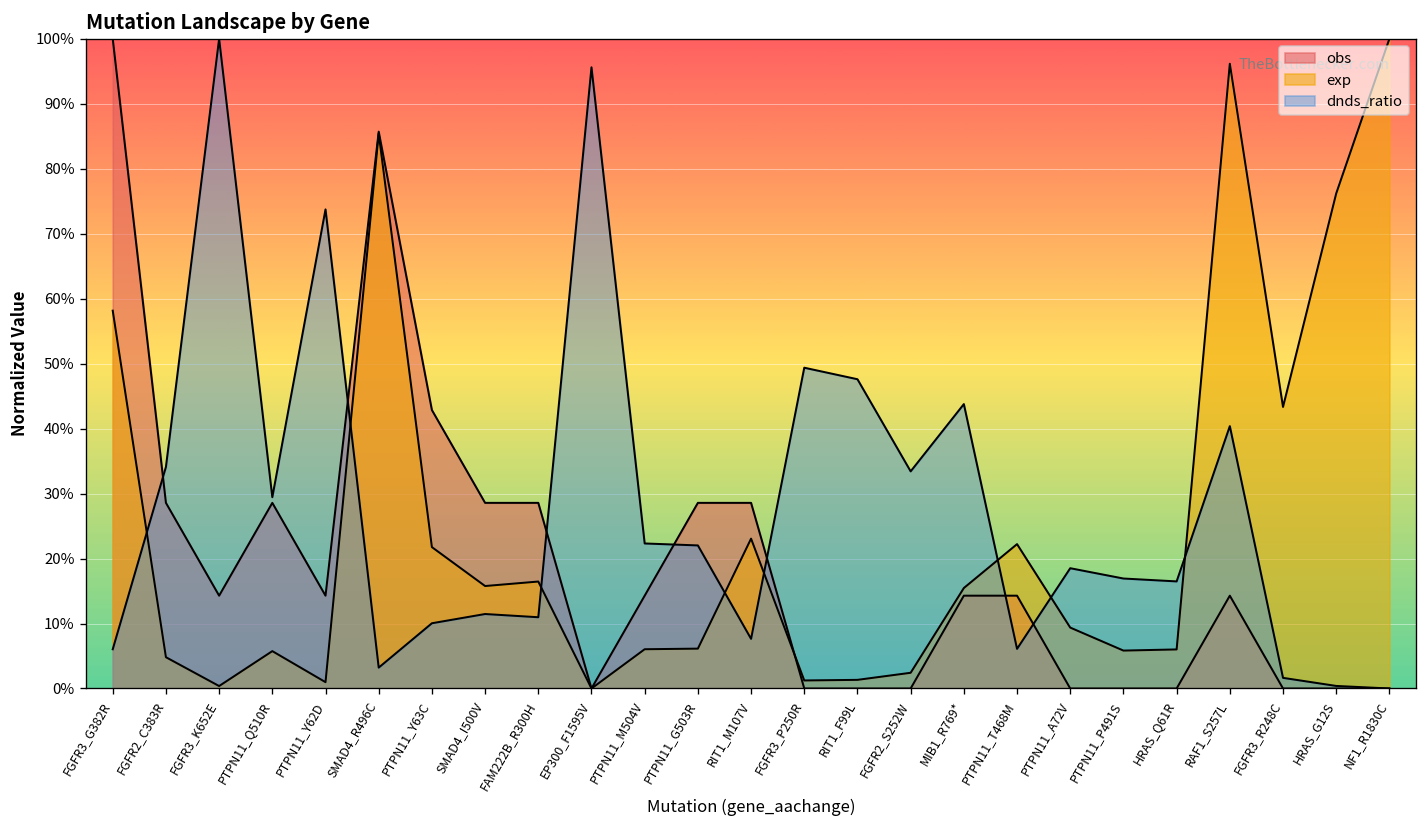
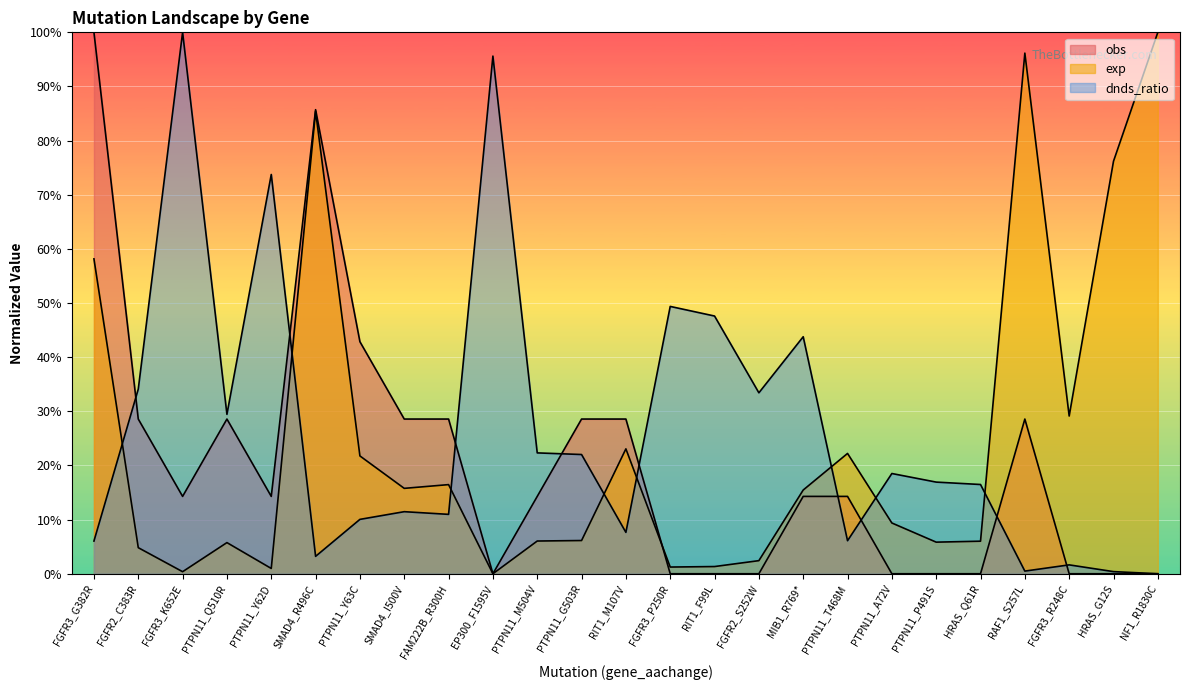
obs, RAF1_S257L: 14% -> 29%
dnds_ratio, RAF1_S257L: 40% -> 0%
exp, FGFR3_R248C: 43% -> 29%
